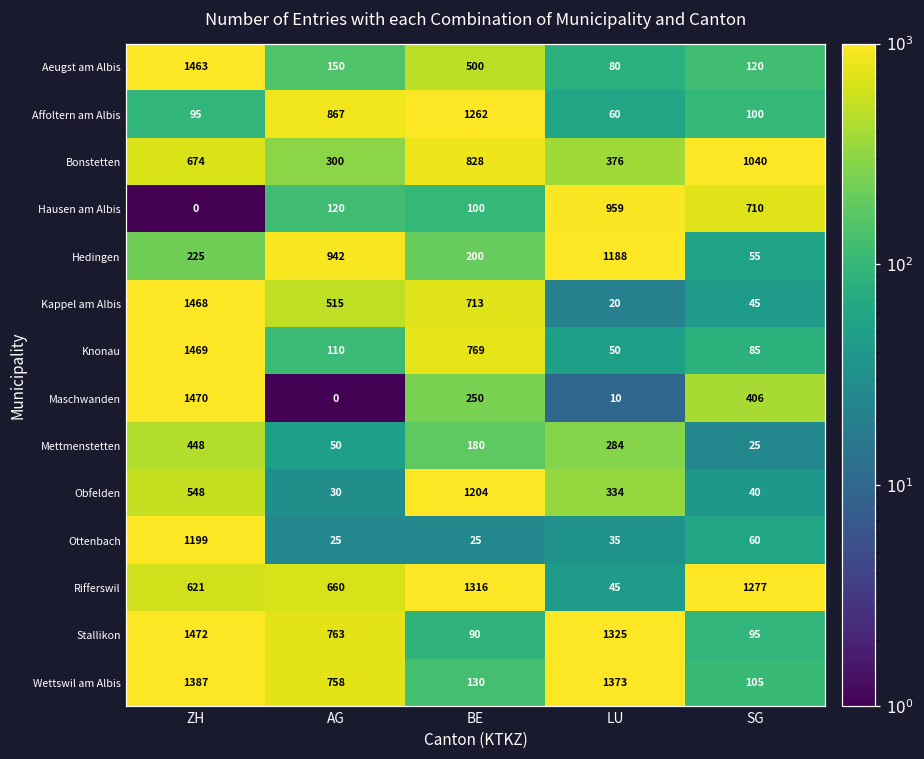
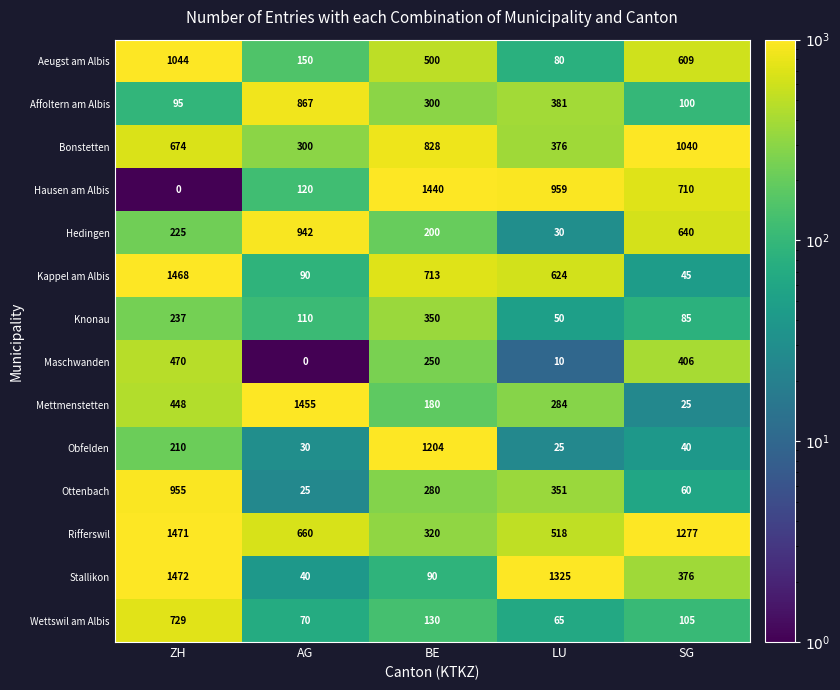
Aeugst am Albis, ZH: 1463 -> 1044
Aeugst am Albis, SG: 120 -> 609
Affoltern am Albis, BE: 1262 -> 300
Affoltern am Albis, LU: 60 -> 381
Hausen am Albis, BE: 100 -> 1440
Hedingen, LU: 1188 -> 30
Hedingen, SG: 55 -> 640
Kappel am Albis, AG: 515 -> 90
Kappel am Albis, LU: 20 -> 624
Knonau, ZH: 1469 -> 237
Knonau, BE: 769 -> 350
Maschwanden, ZH: 1470 -> 470
Mettmenstetten, AG: 50 -> 1455
Obfelden, ZH: 548 -> 210
Obfelden, LU: 334 -> 25
Ottenbach, ZH: 1199 -> 955
Ottenbach, BE: 25 -> 280
Ottenbach, LU: 35 -> 351
Rifferswil, ZH: 621 -> 1471
Rifferswil, BE: 1316 -> 320
Rifferswil, LU: 45 -> 518
Stallikon, AG: 763 -> 40
Stallikon, SG: 95 -> 376
Wettswil am Albis, ZH: 1387 -> 729
Wettswil am Albis, AG: 758 -> 70
Wettswil am Albis, LU: 1373 -> 65
